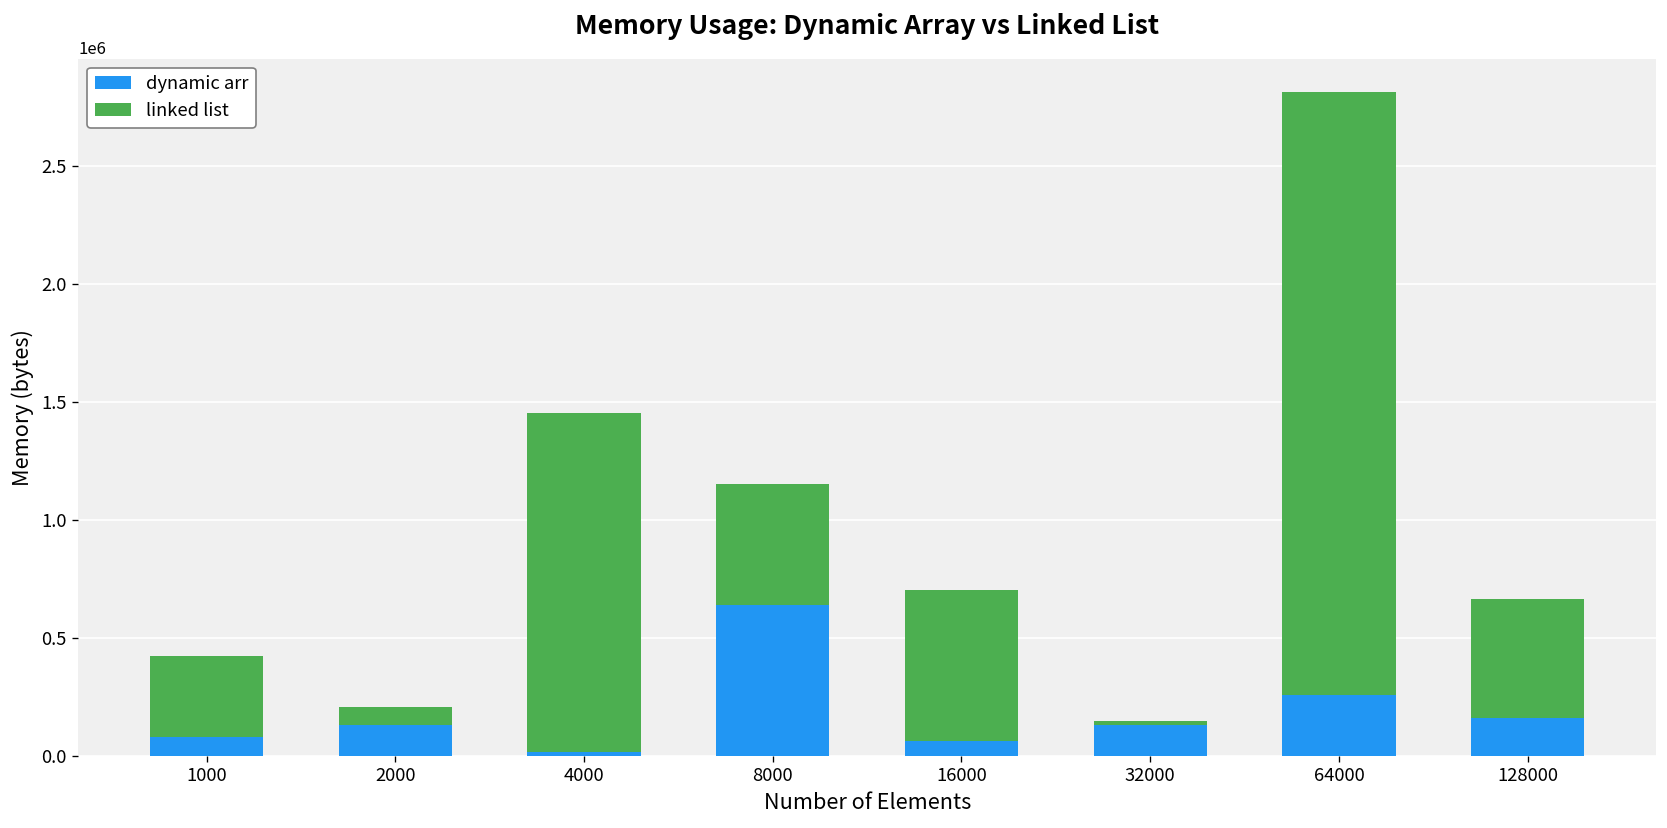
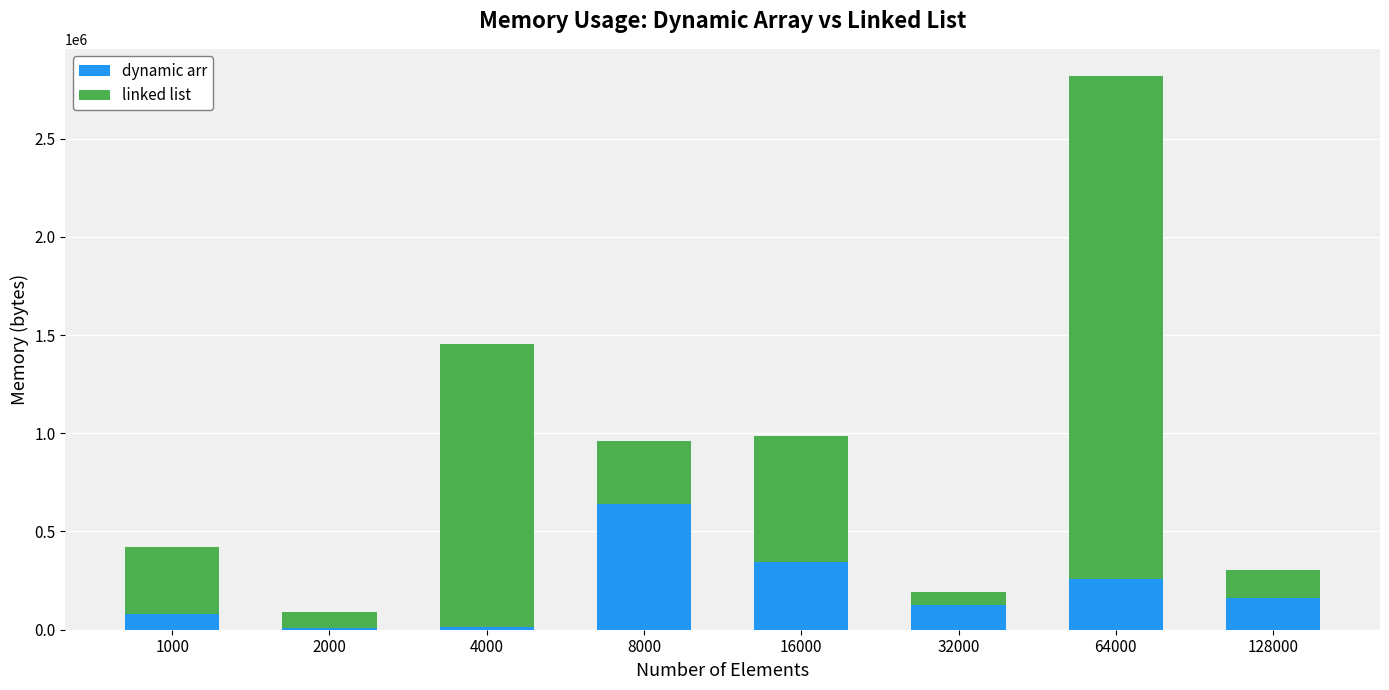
dynamic arr, 2000: 130000 -> 10000
linked list, 8000: 510000 -> 320000
dynamic arr, 16000: 60000 -> 340000
linked list, 32000: 20000 -> 60000
linked list, 128000: 510000 -> 140000
